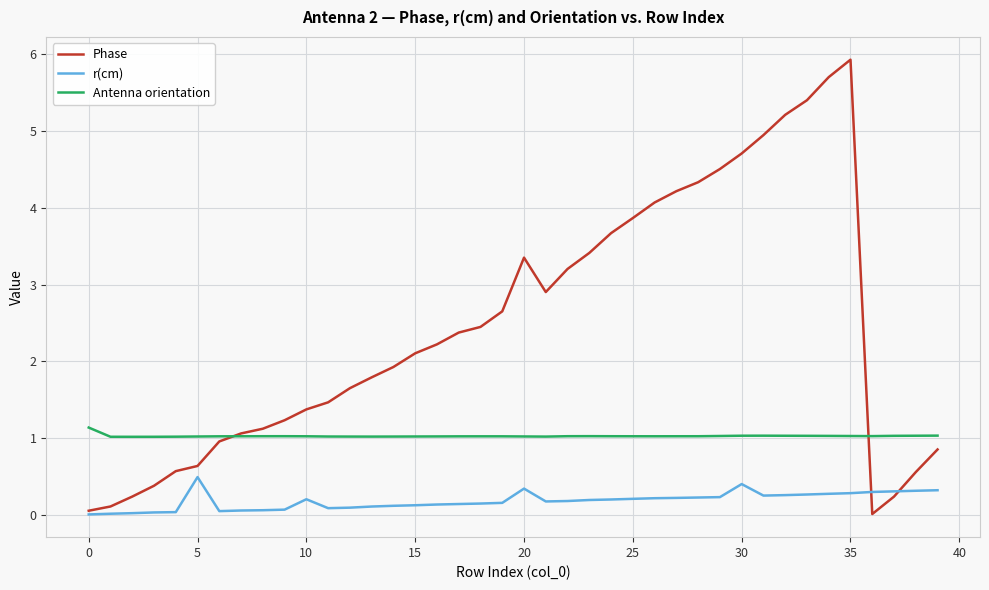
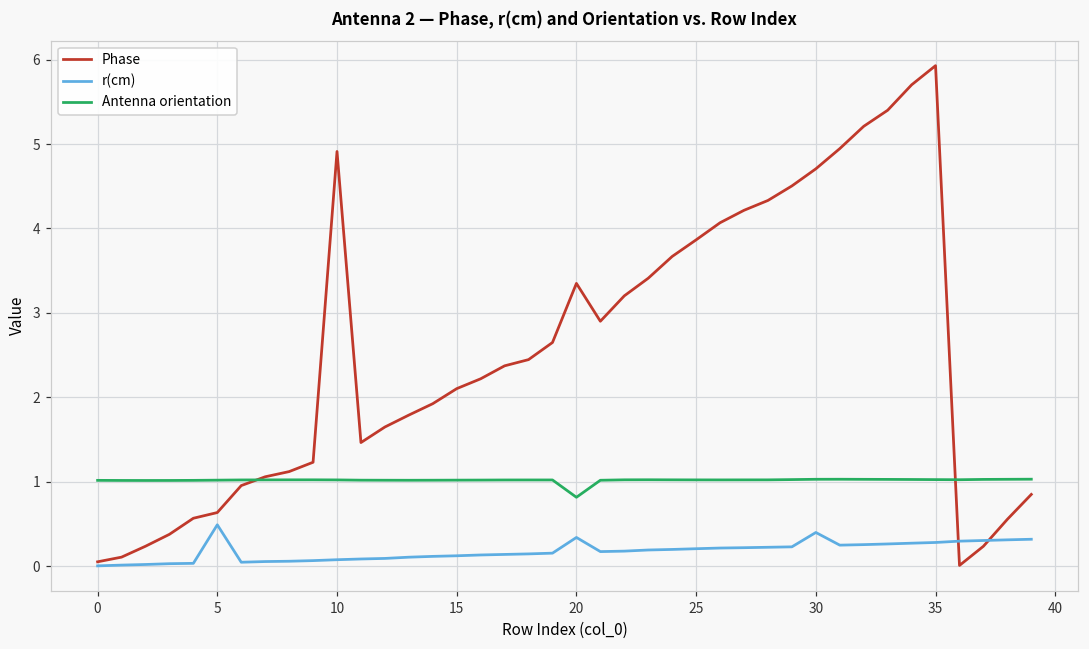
Antenna orientation, 0: 1.1 -> 1.0
Phase, 10: 1.4 -> 4.9
r(cm), 10: 0.2 -> 0.1
Antenna orientation, 20: 1.0 -> 0.8
